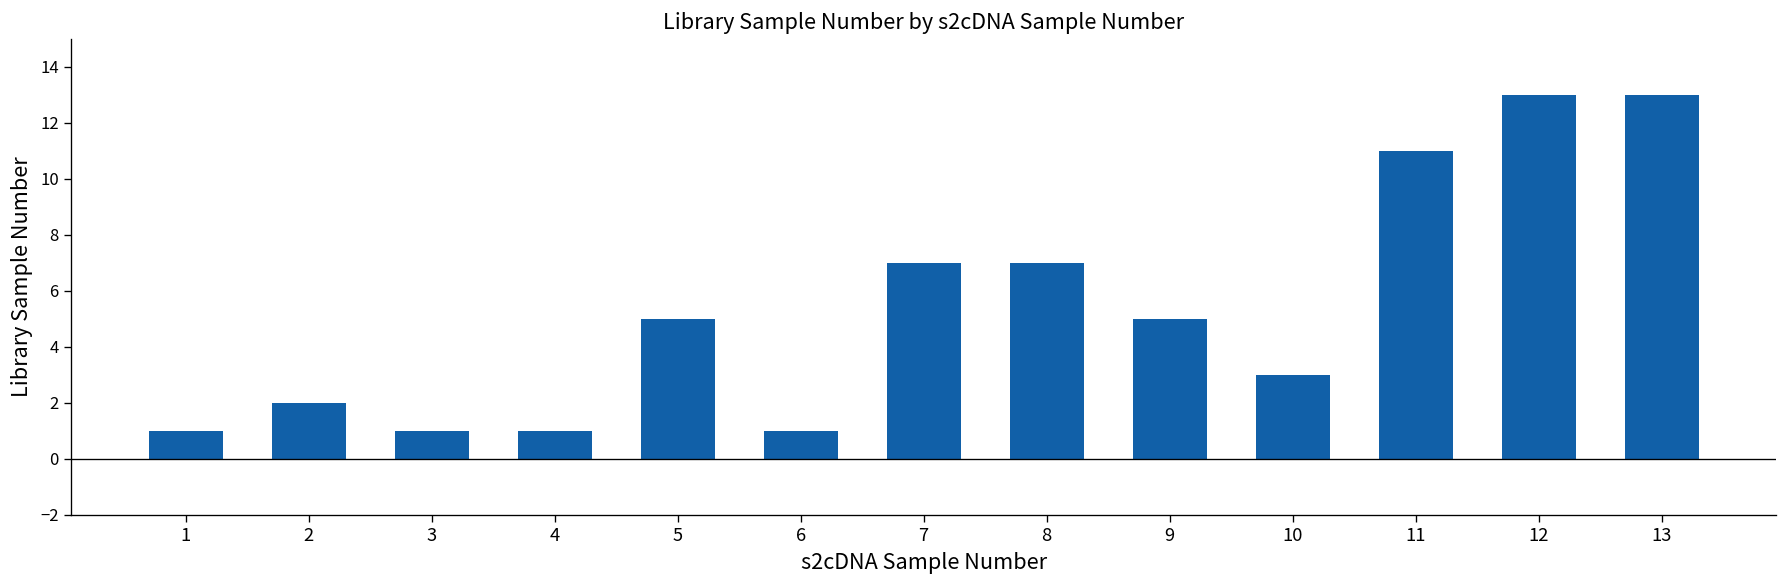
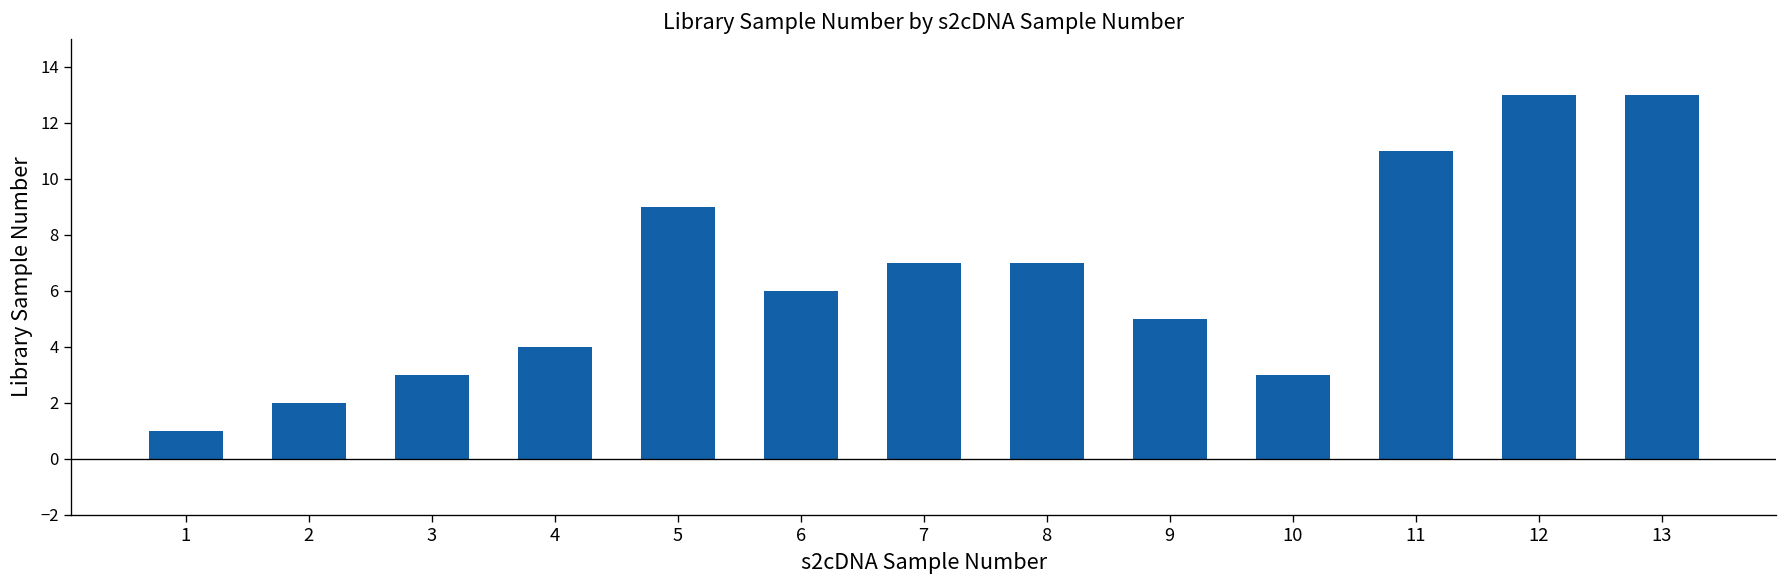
3: 1 -> 3
4: 1 -> 4
5: 5 -> 9
6: 1 -> 6
